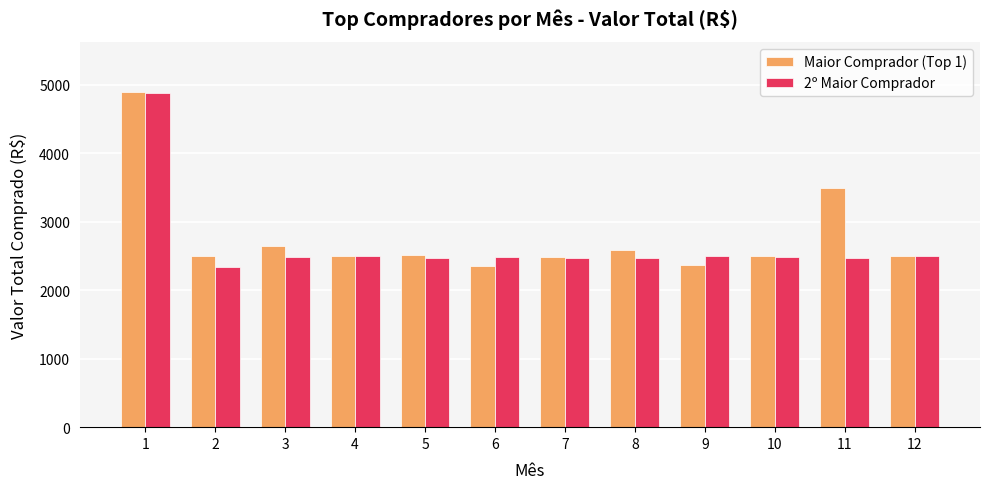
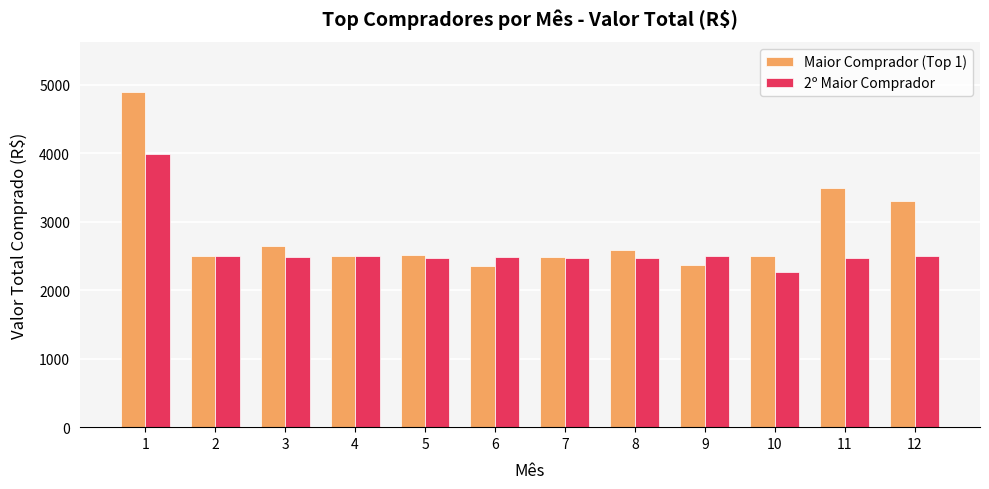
2º Maior Comprador, 1: 4900 -> 4000
2º Maior Comprador, 2: 2300 -> 2500
2º Maior Comprador, 10: 2500 -> 2300
Maior Comprador (Top 1), 12: 2500 -> 3300
